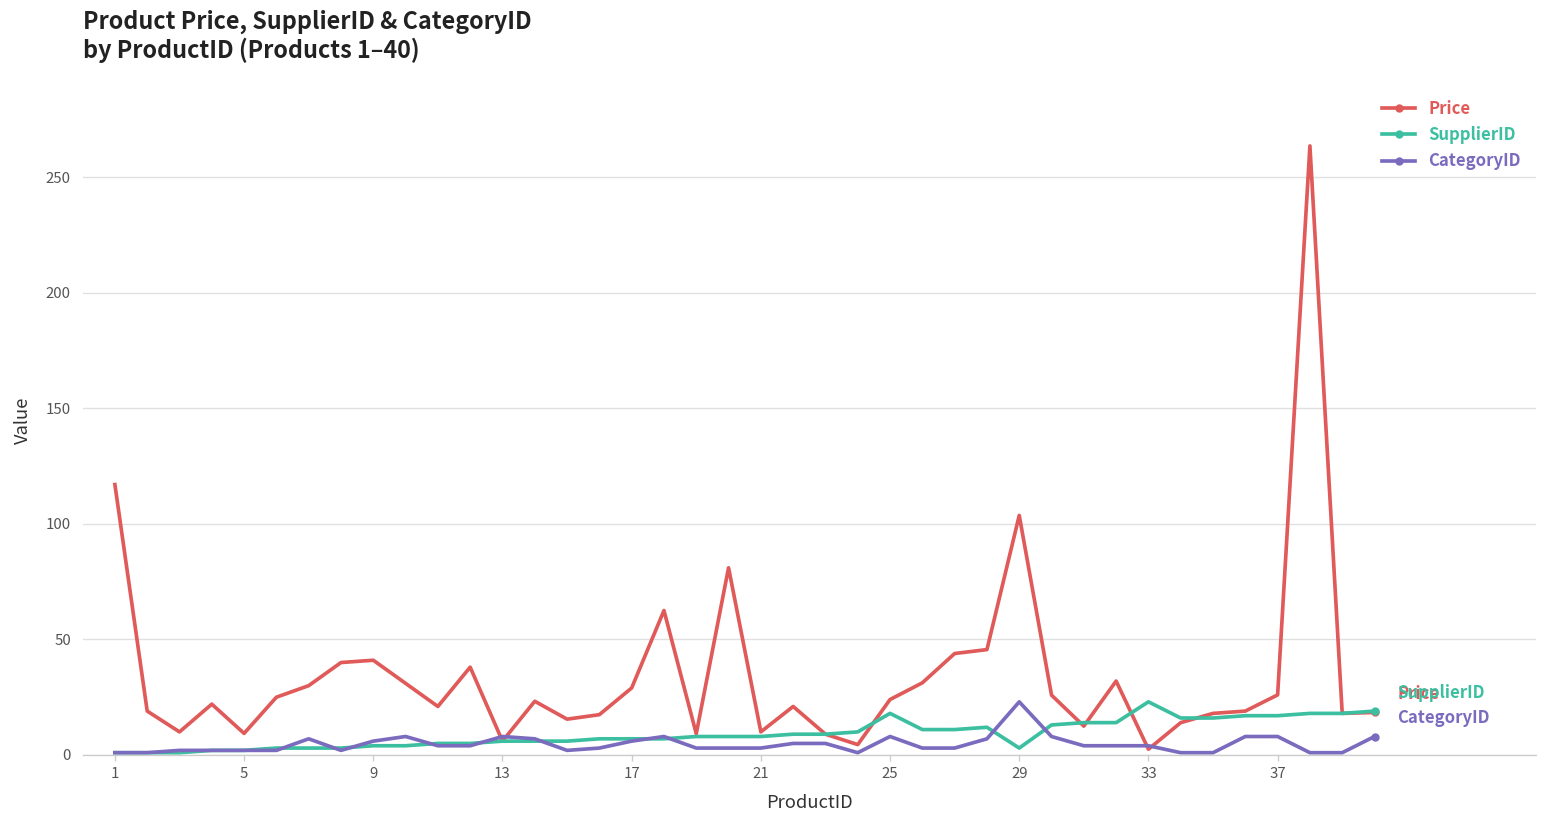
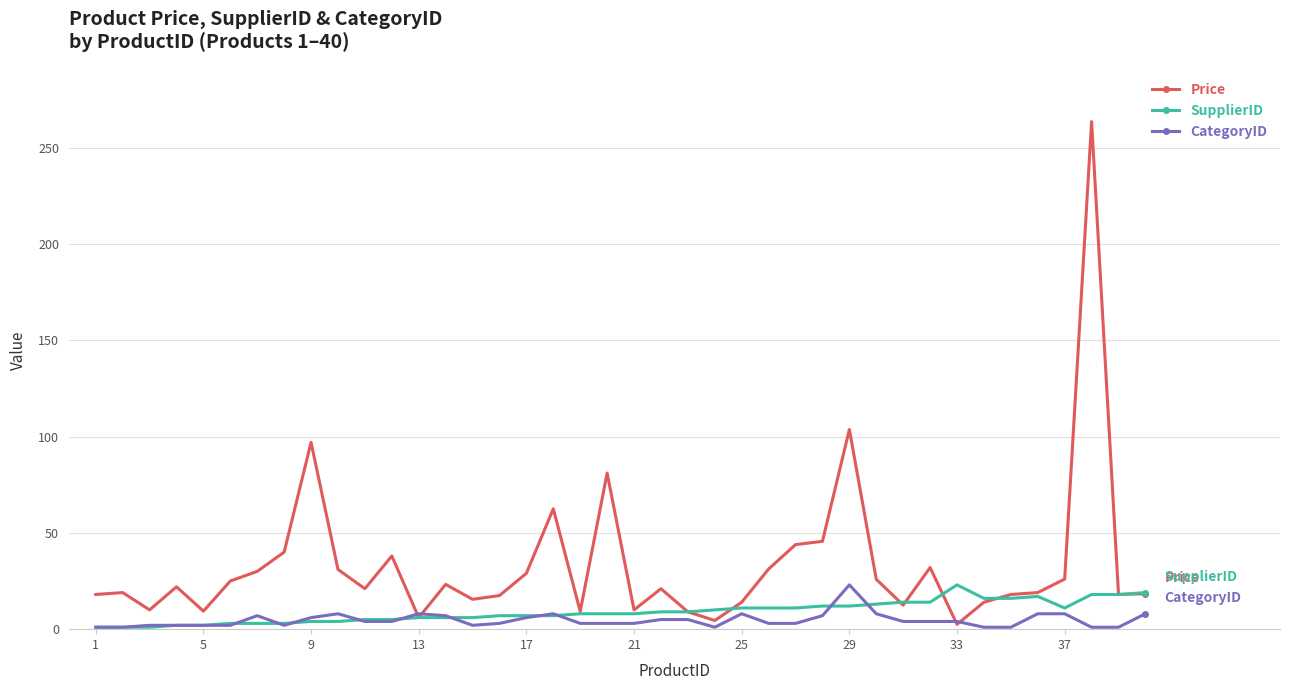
Price, 1: 117 -> 18
Price, 9: 41 -> 97
Price, 25: 24 -> 14
SupplierID, 25: 18 -> 11
SupplierID, 29: 3 -> 12
SupplierID, 37: 17 -> 11
